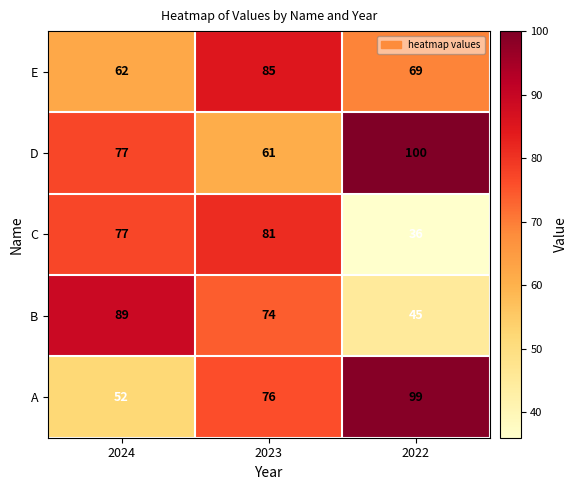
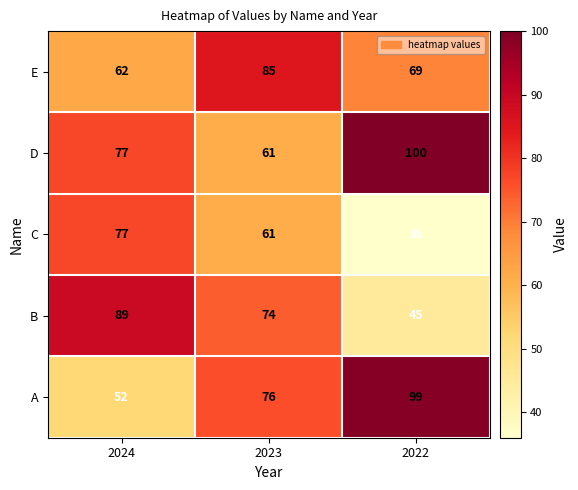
C, 2023: 81 -> 61
